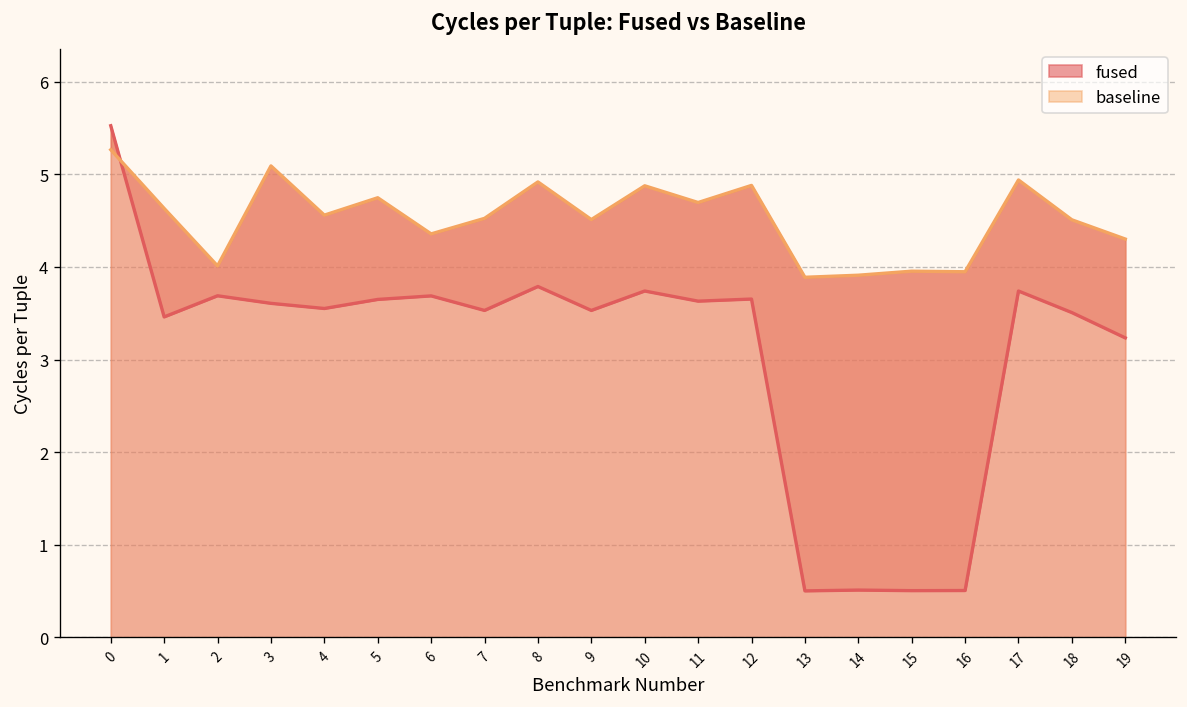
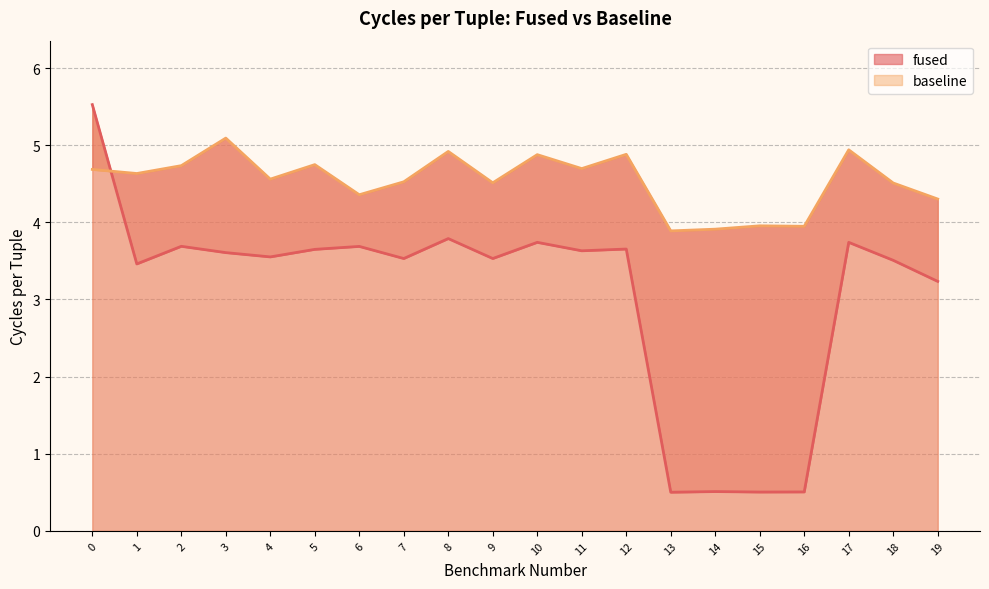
baseline, 0: 5.3 -> 4.7
baseline, 2: 4.0 -> 4.7
